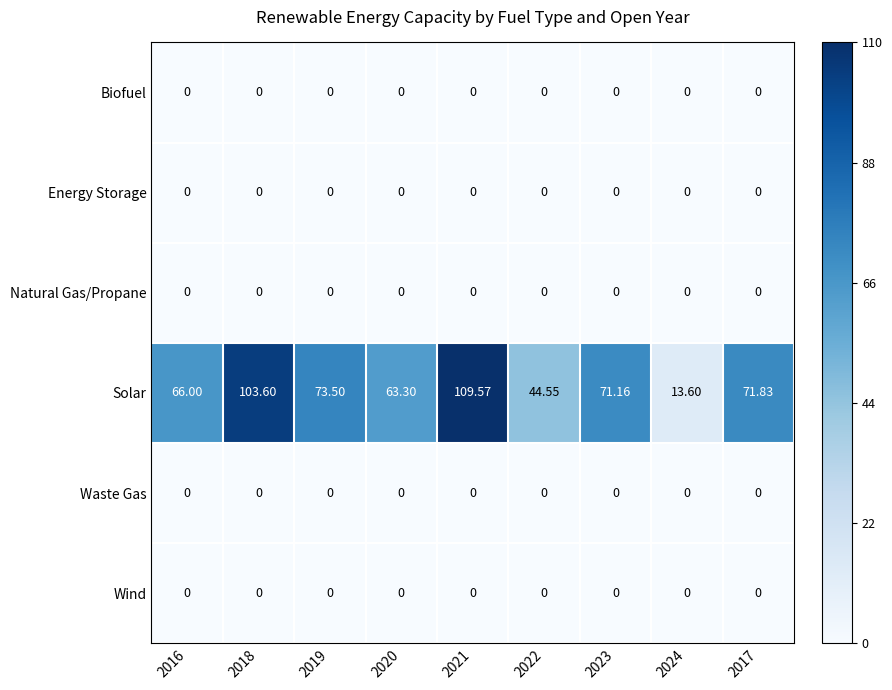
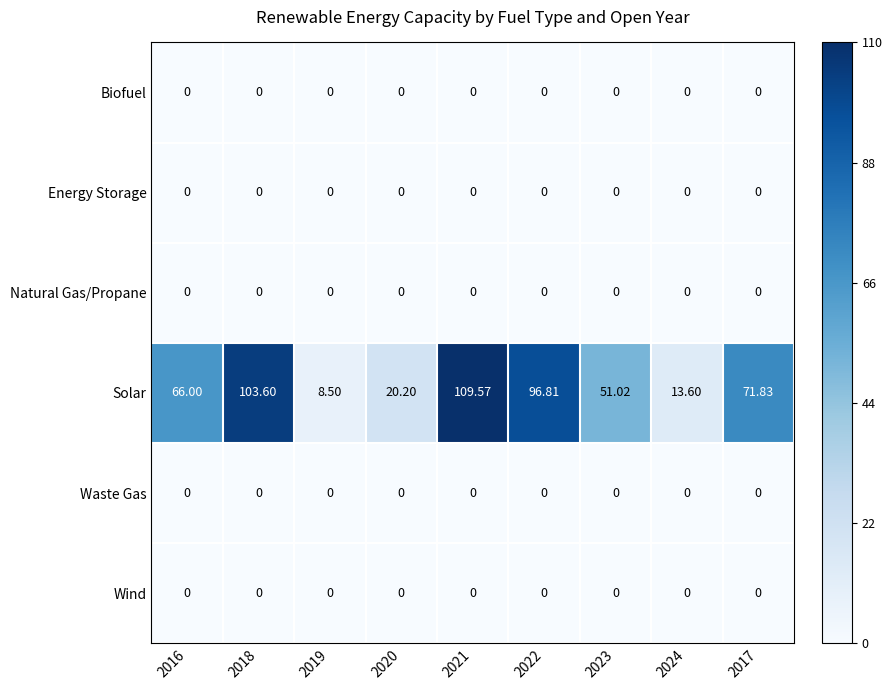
Solar, 2019: 73.50 -> 8.50
Solar, 2020: 63.30 -> 20.20
Solar, 2022: 44.55 -> 96.81
Solar, 2023: 71.16 -> 51.02
